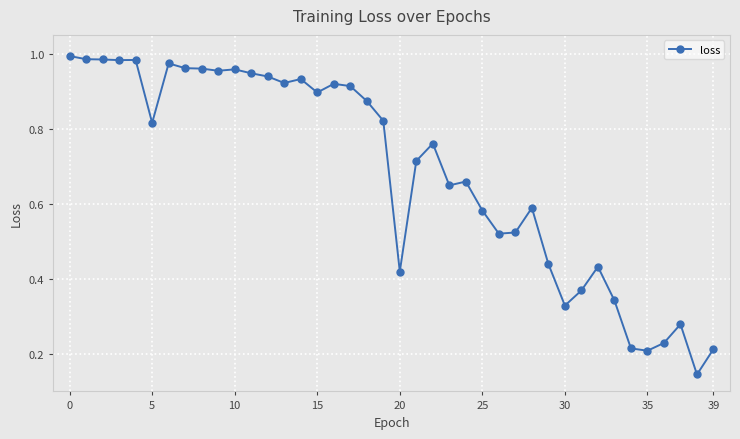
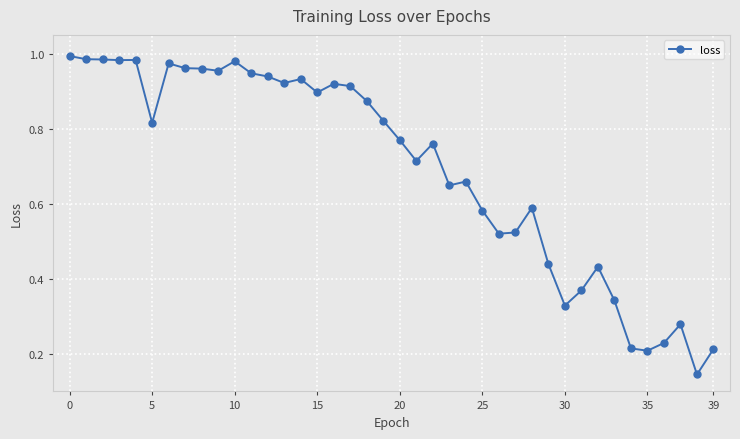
10: 0.96 -> 0.98
20: 0.42 -> 0.77
